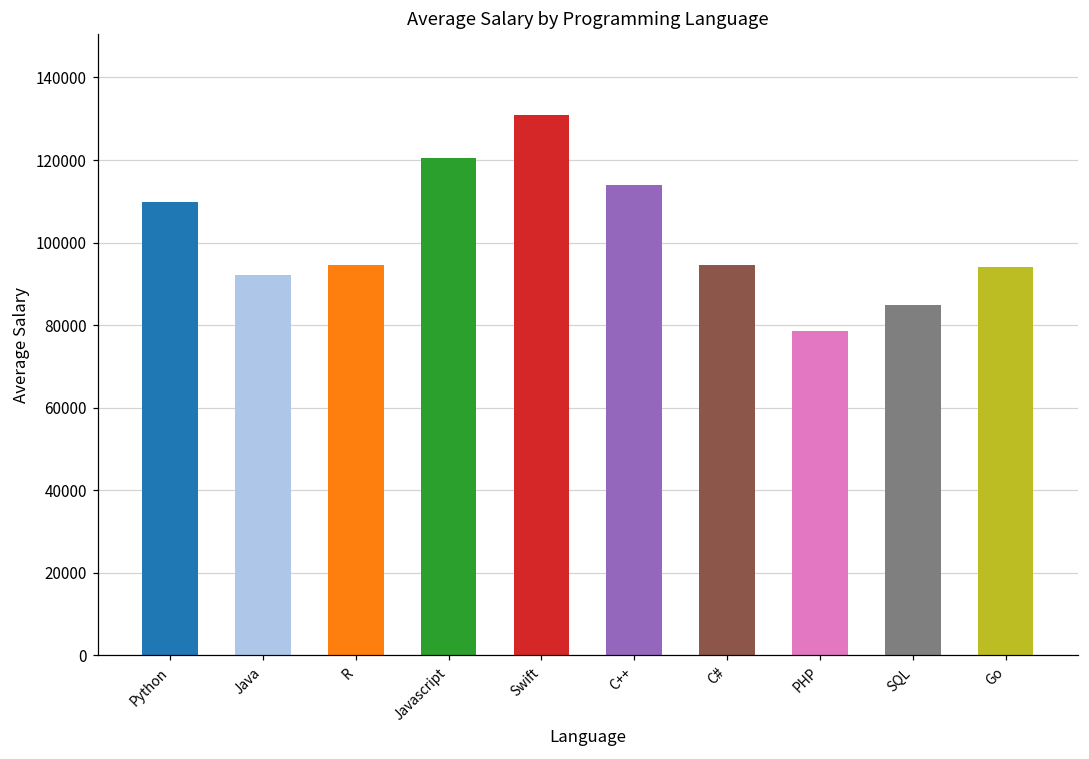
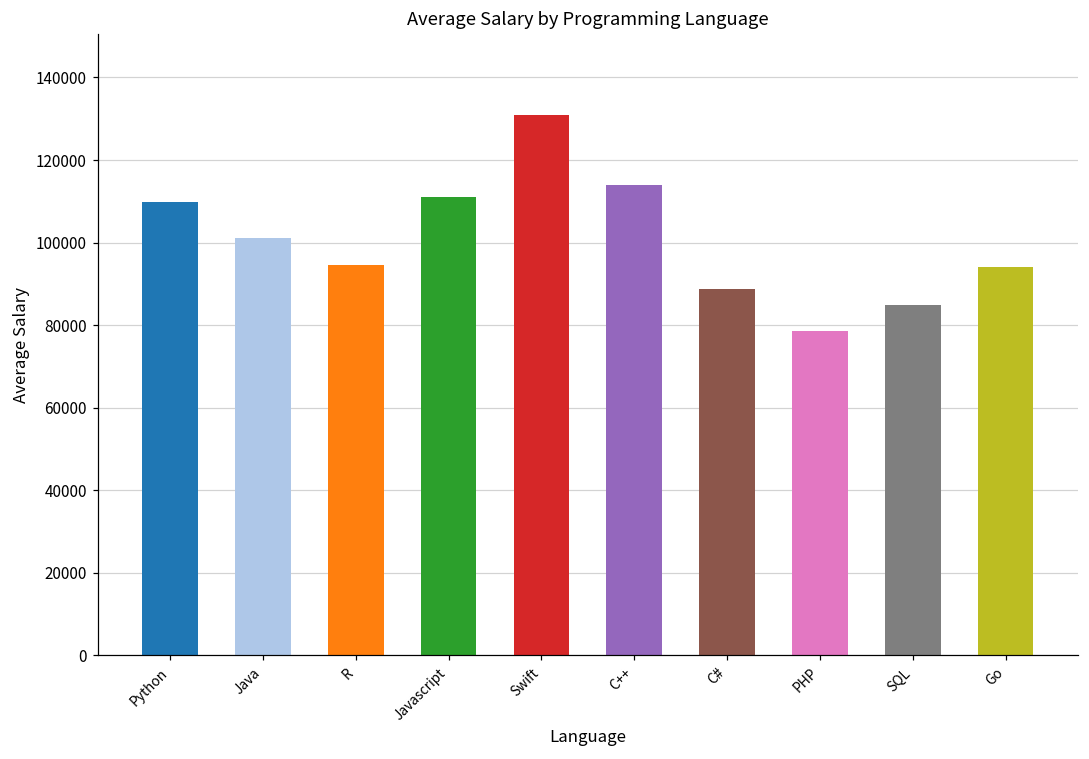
Java: 92000 -> 101000
Javascript: 120000 -> 111000
C#: 94000 -> 89000
